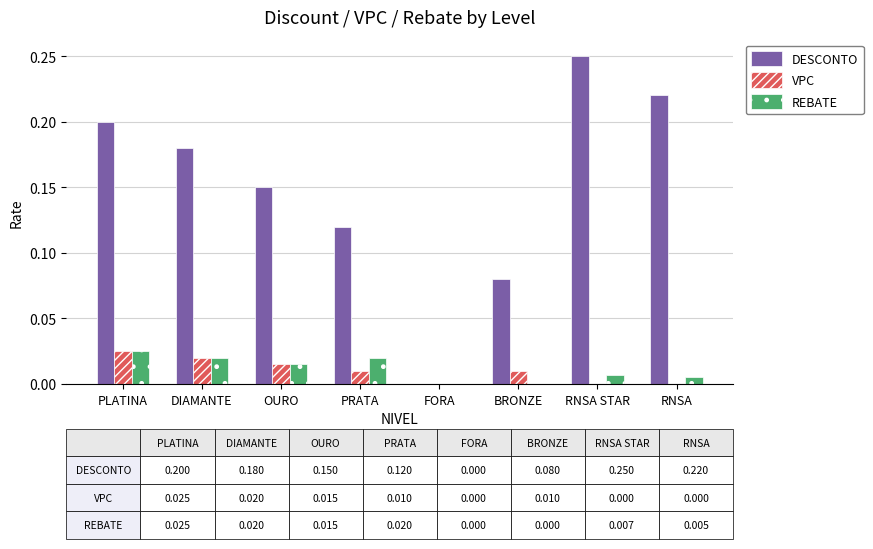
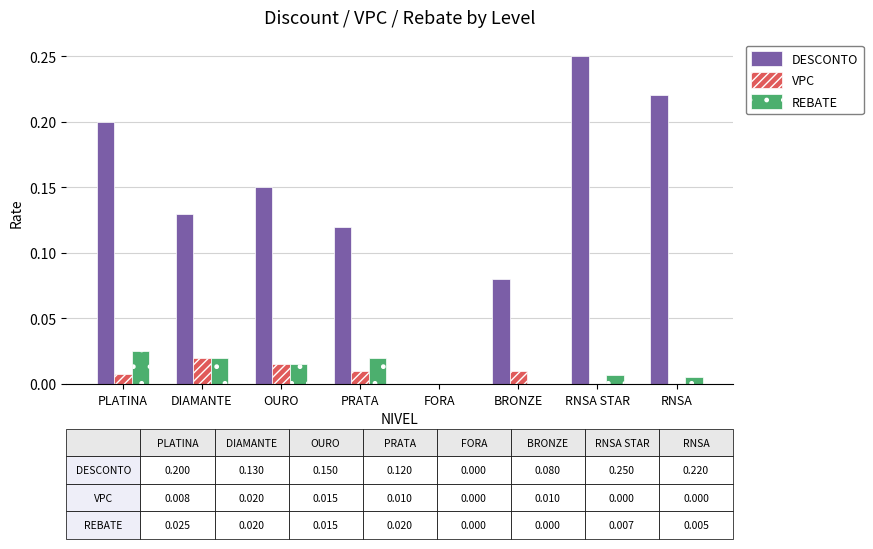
VPC, PLATINA: 0.025 -> 0.008
DESCONTO, DIAMANTE: 0.180 -> 0.130
